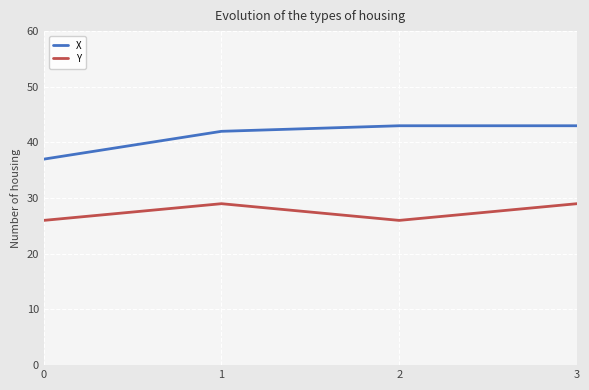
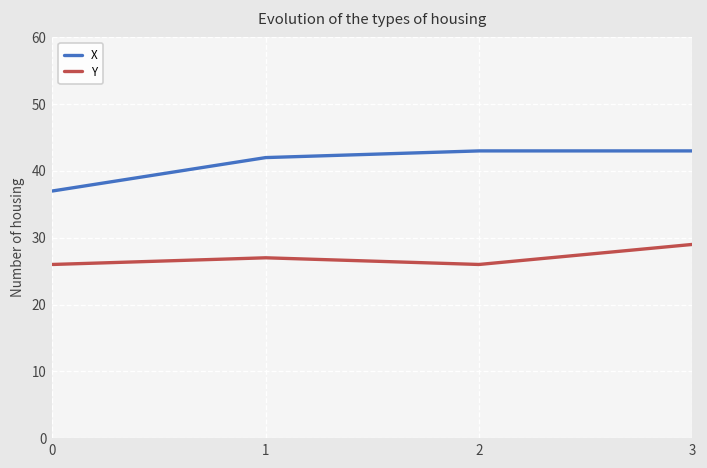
Y, 1: 29 -> 27
